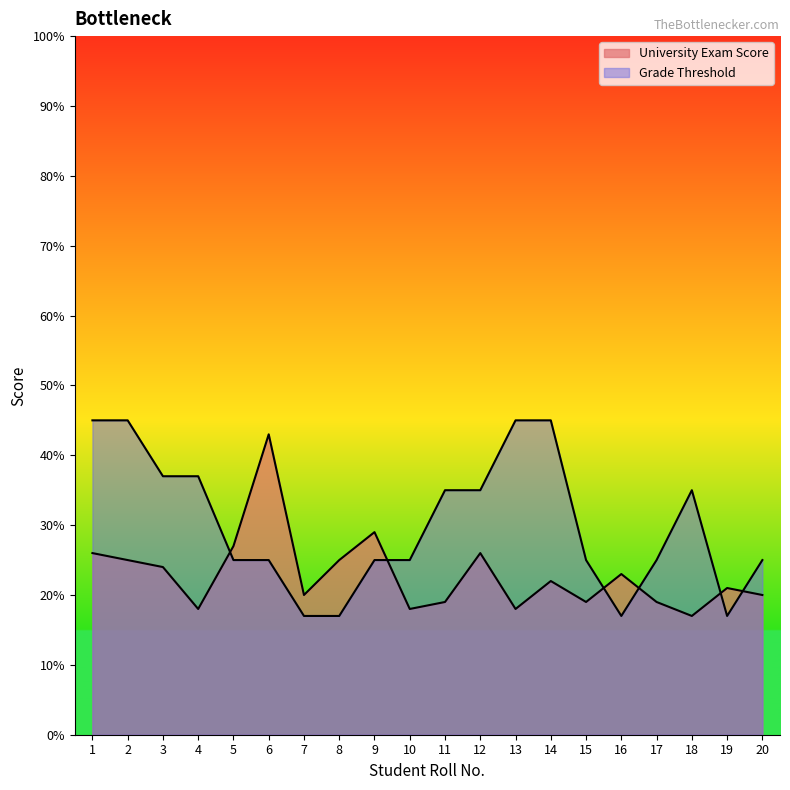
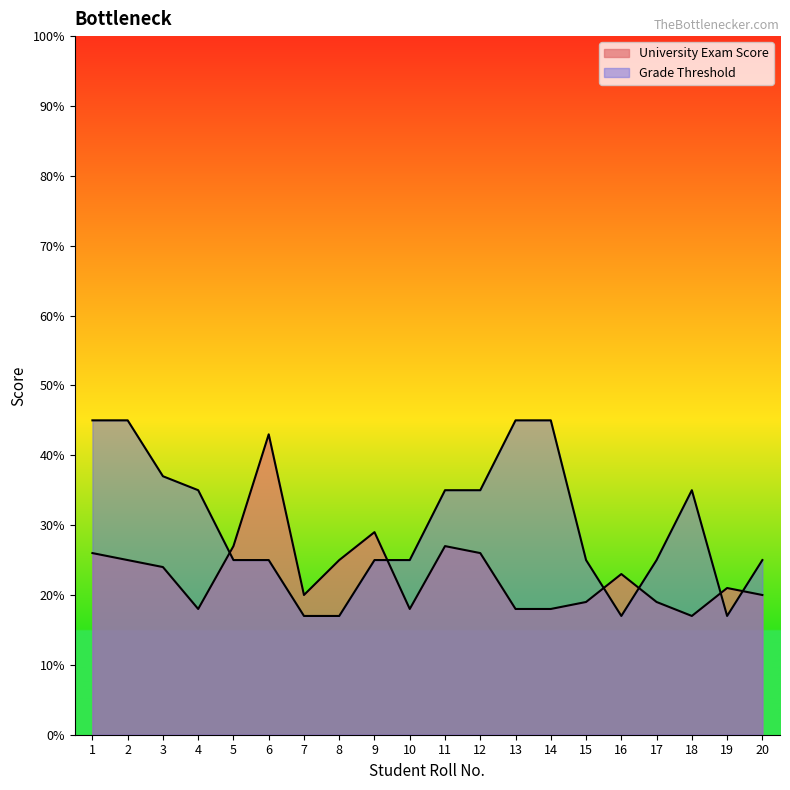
Grade Threshold, 4: 37% -> 35%
University Exam Score, 11: 19% -> 27%
University Exam Score, 14: 22% -> 18%
